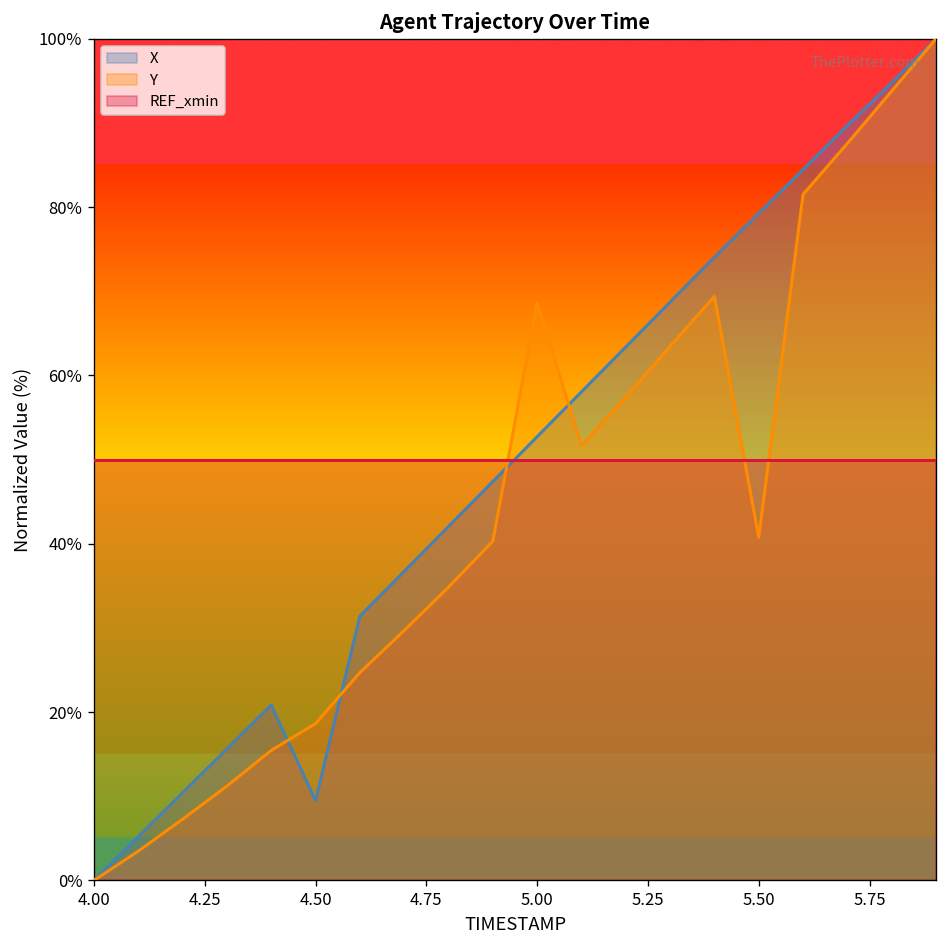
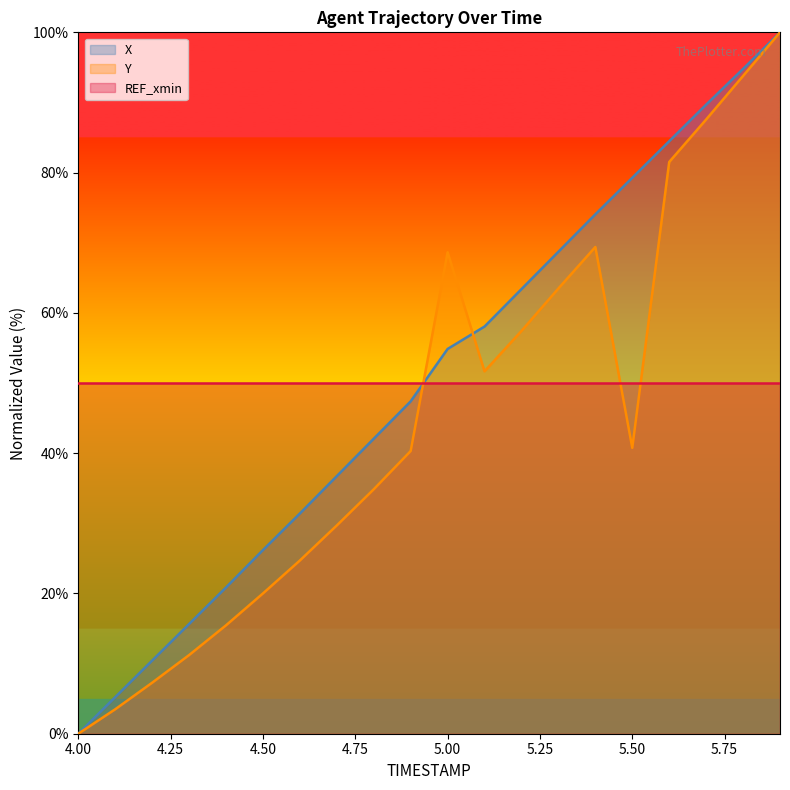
X, 4.50: 9% -> 26%
Y, 4.50: 19% -> 20%
X, 5.00: 53% -> 55%
